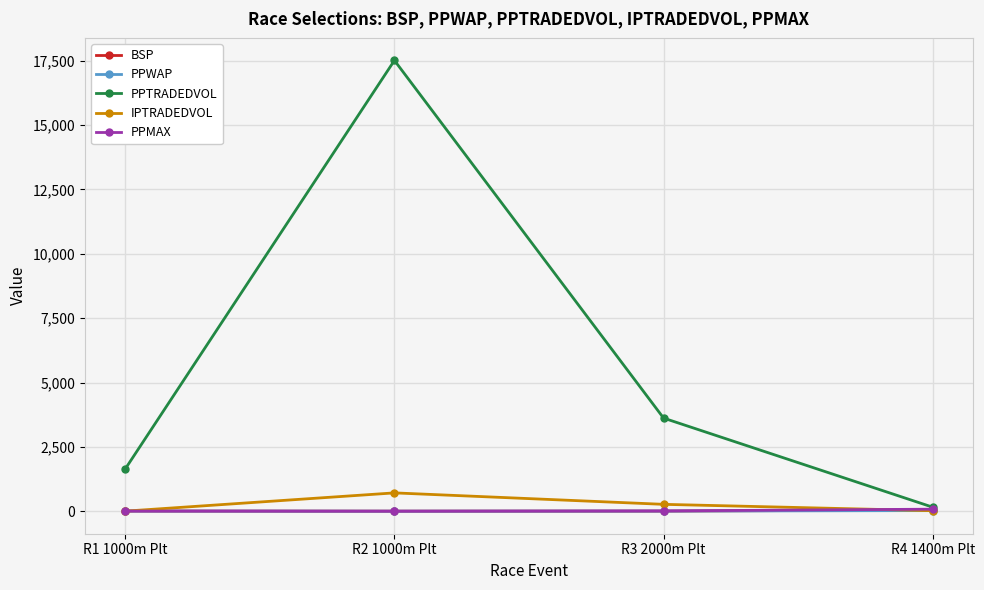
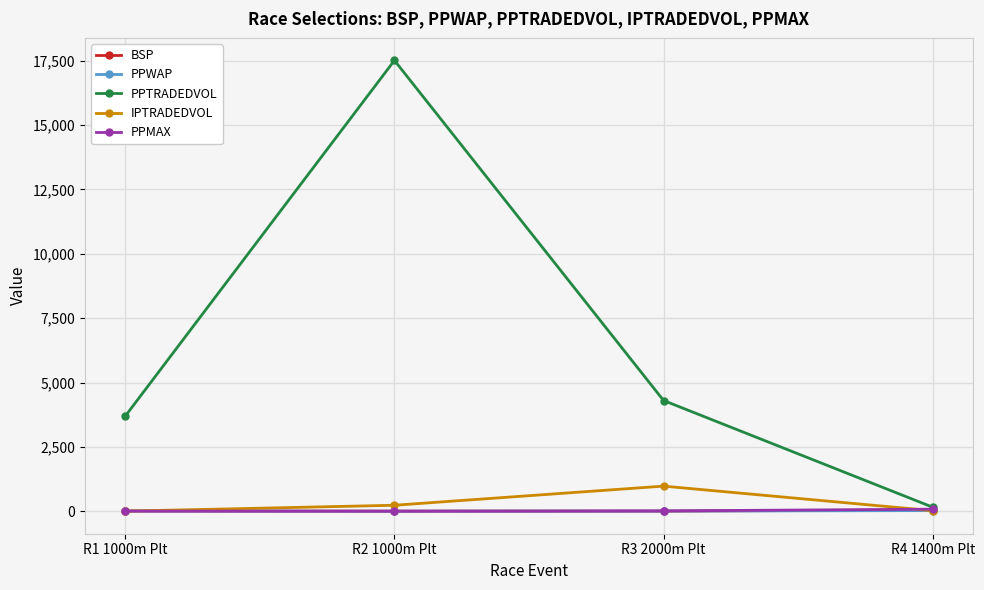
PPTRADEDVOL, R1 1000m Plt: 1,600 -> 3,700
IPTRADEDVOL, R2 1000m Plt: 700 -> 200
PPTRADEDVOL, R3 2000m Plt: 3,600 -> 4,300
IPTRADEDVOL, R3 2000m Plt: 300 -> 1,000
